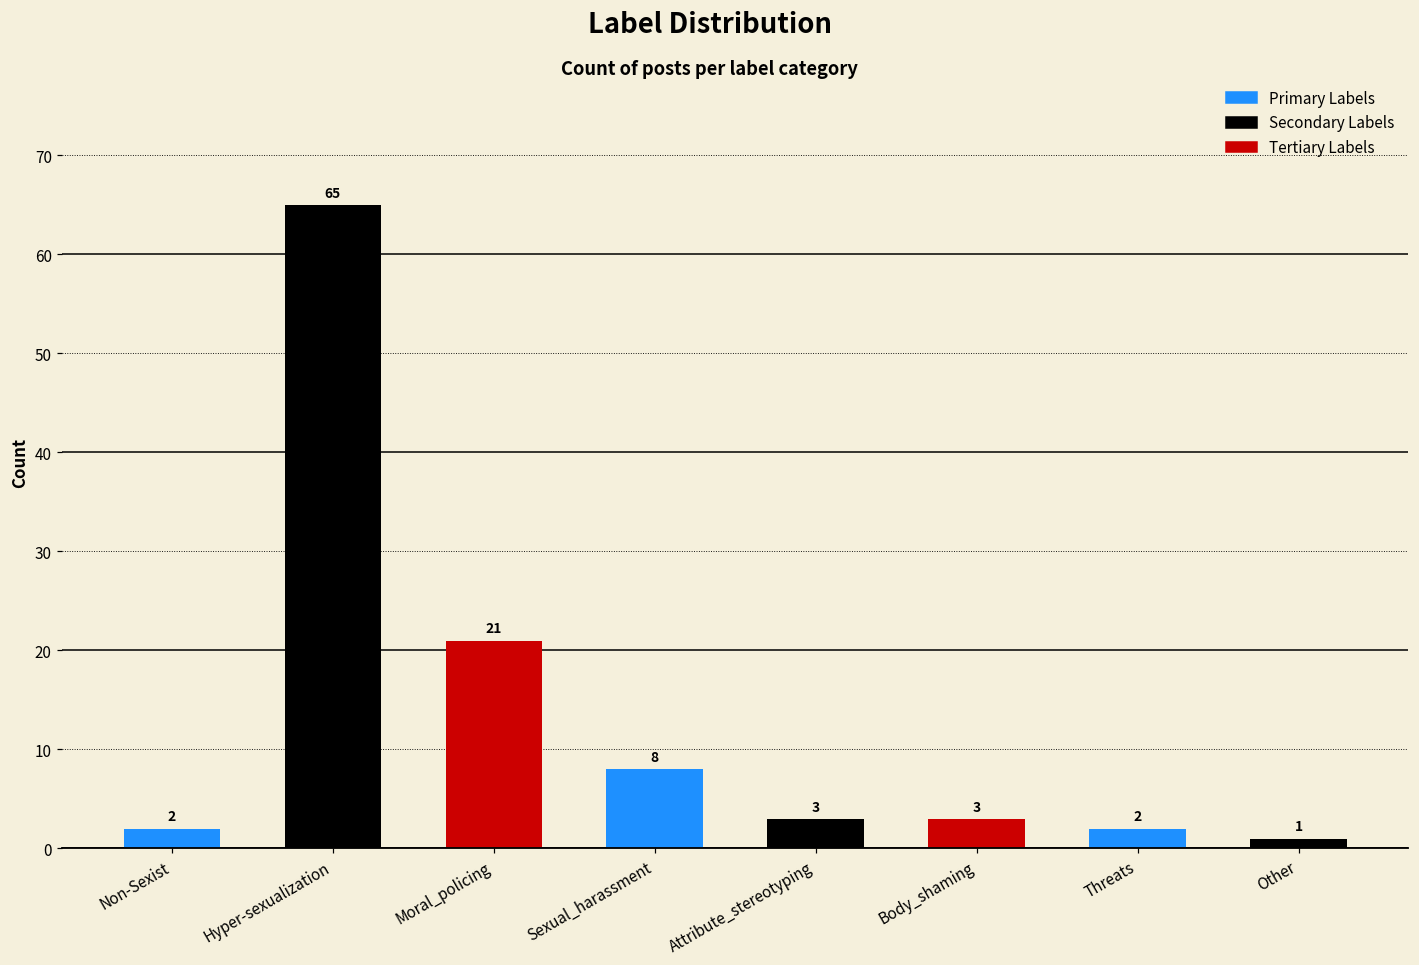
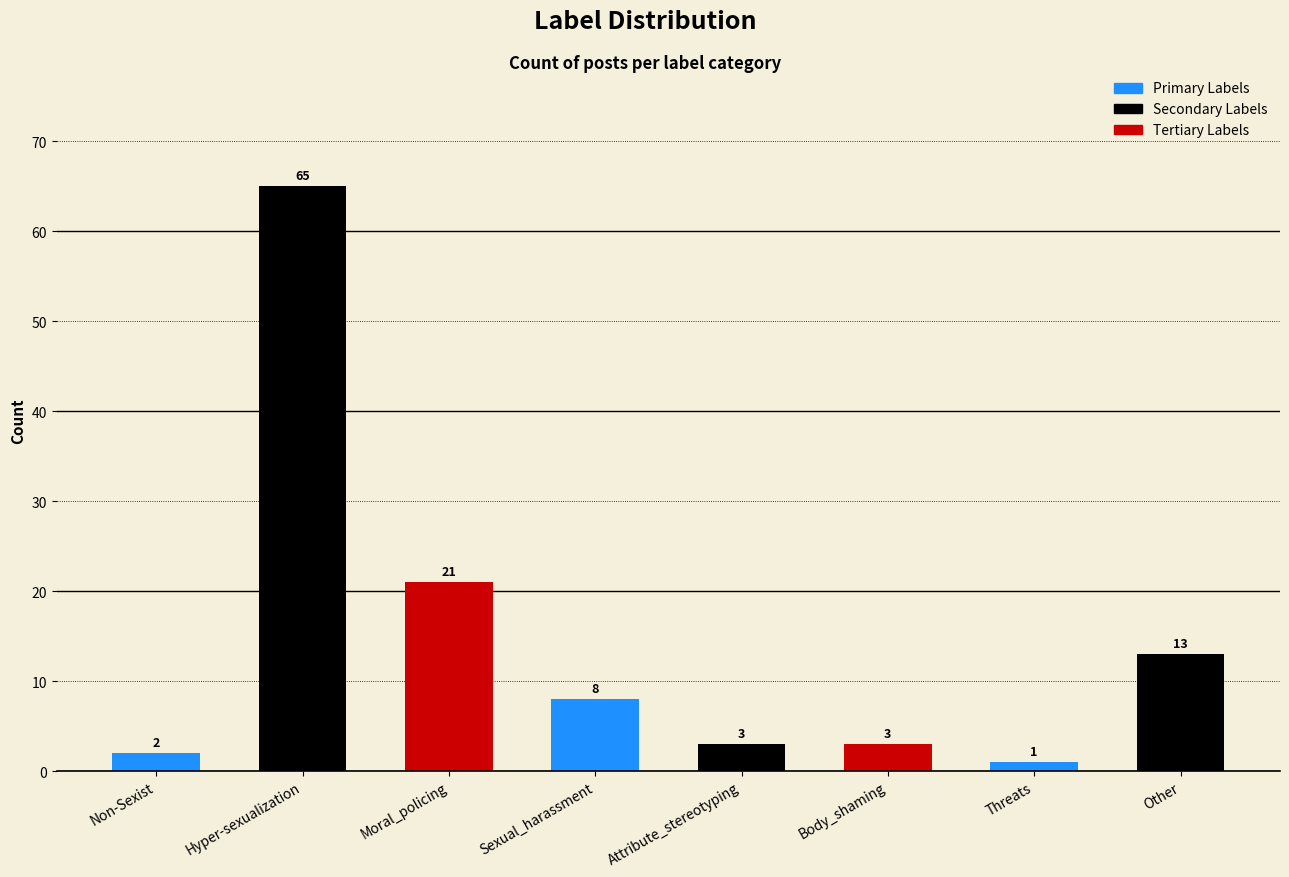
Threats: 2 -> 1
Other: 1 -> 13
